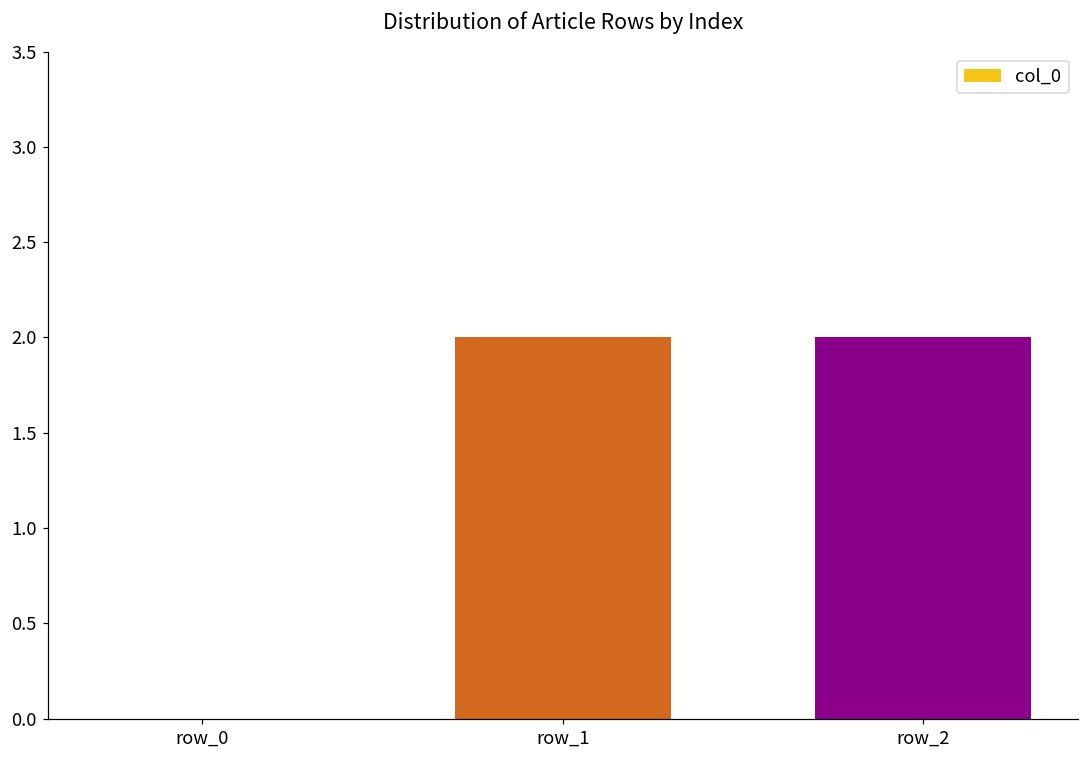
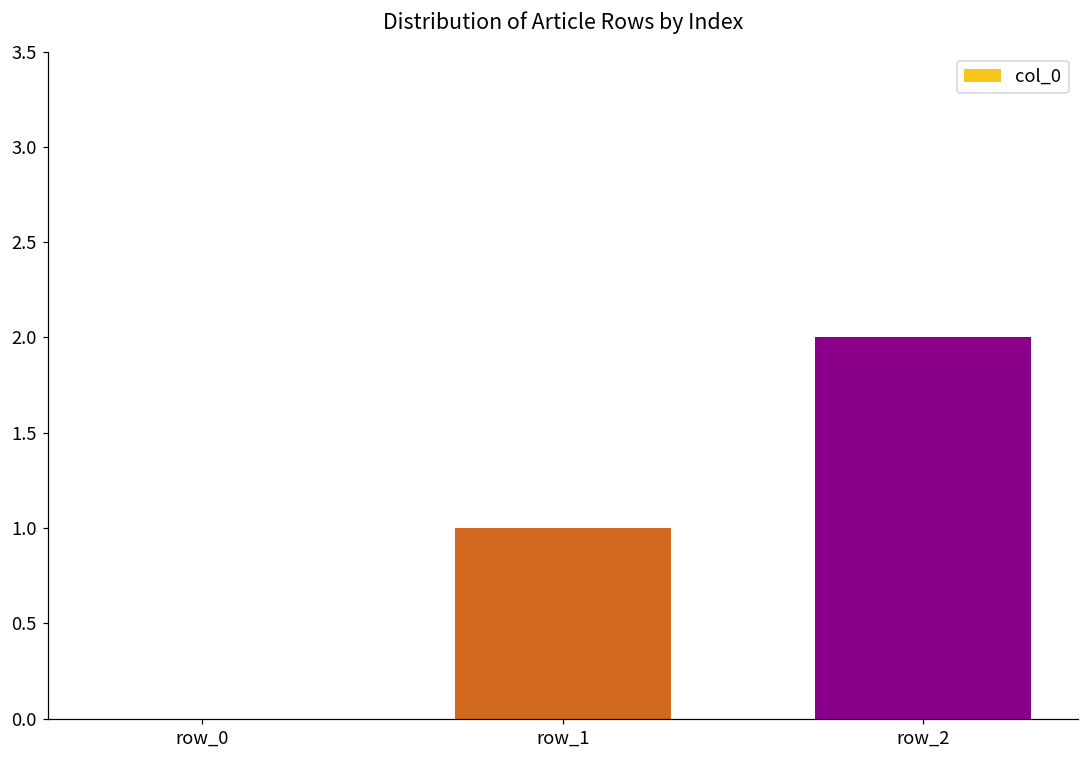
row_1: 2 -> 1
